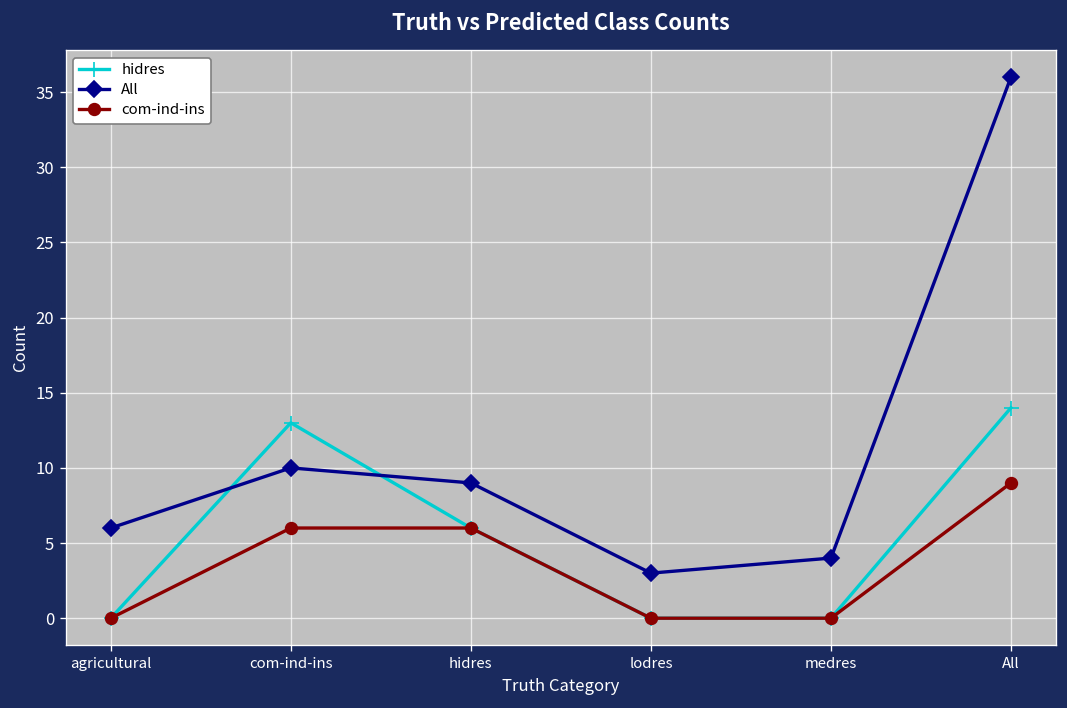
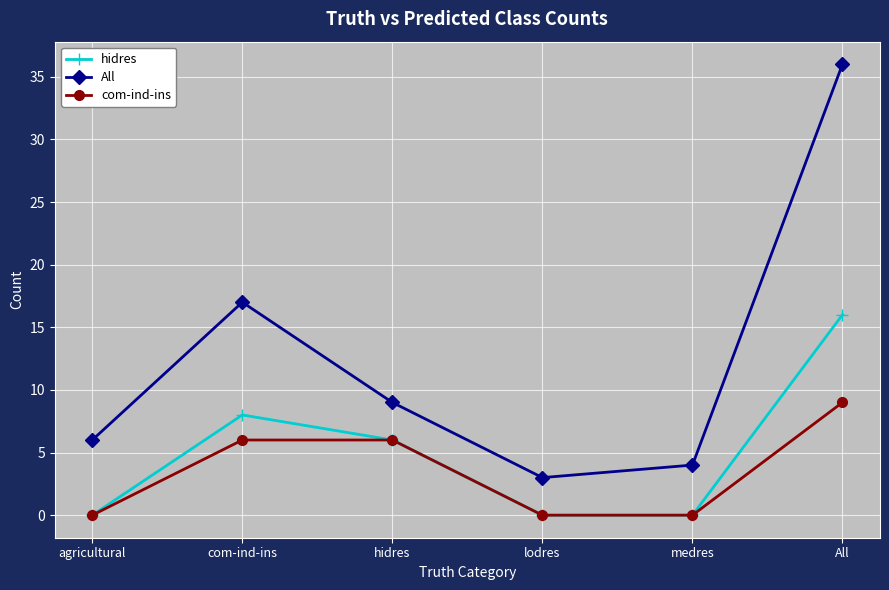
hidres, com-ind-ins: 13 -> 8
All, com-ind-ins: 10 -> 17
hidres, All: 14 -> 16
